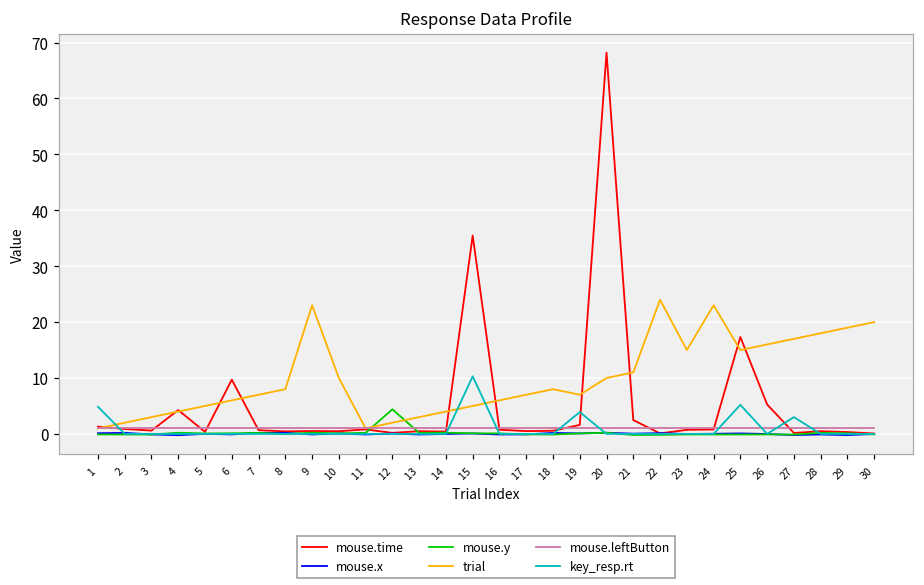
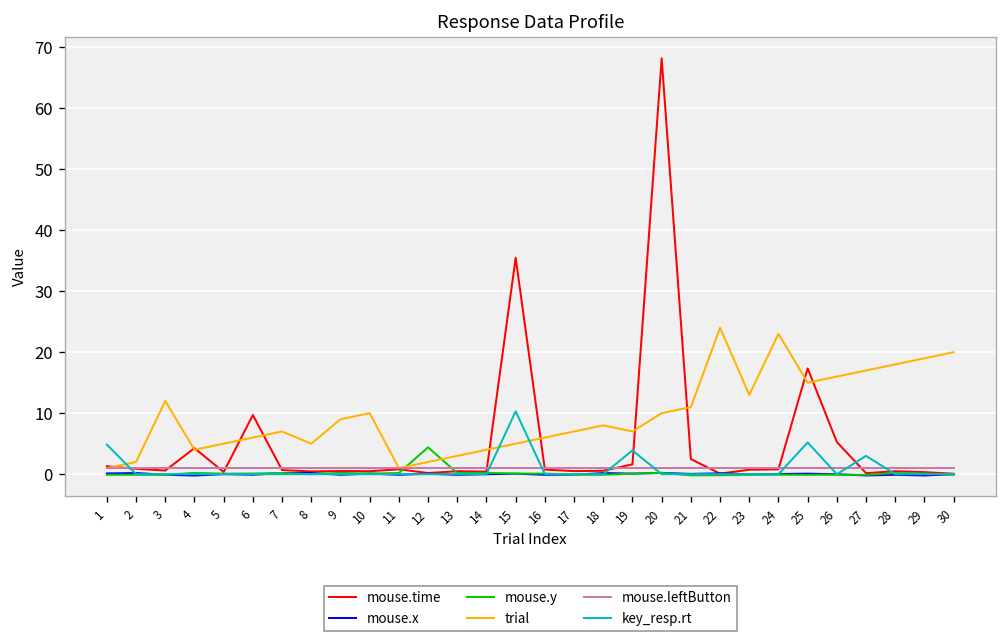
trial, 3: 3 -> 12
trial, 8: 8 -> 5
trial, 9: 23 -> 9
trial, 23: 15 -> 13
